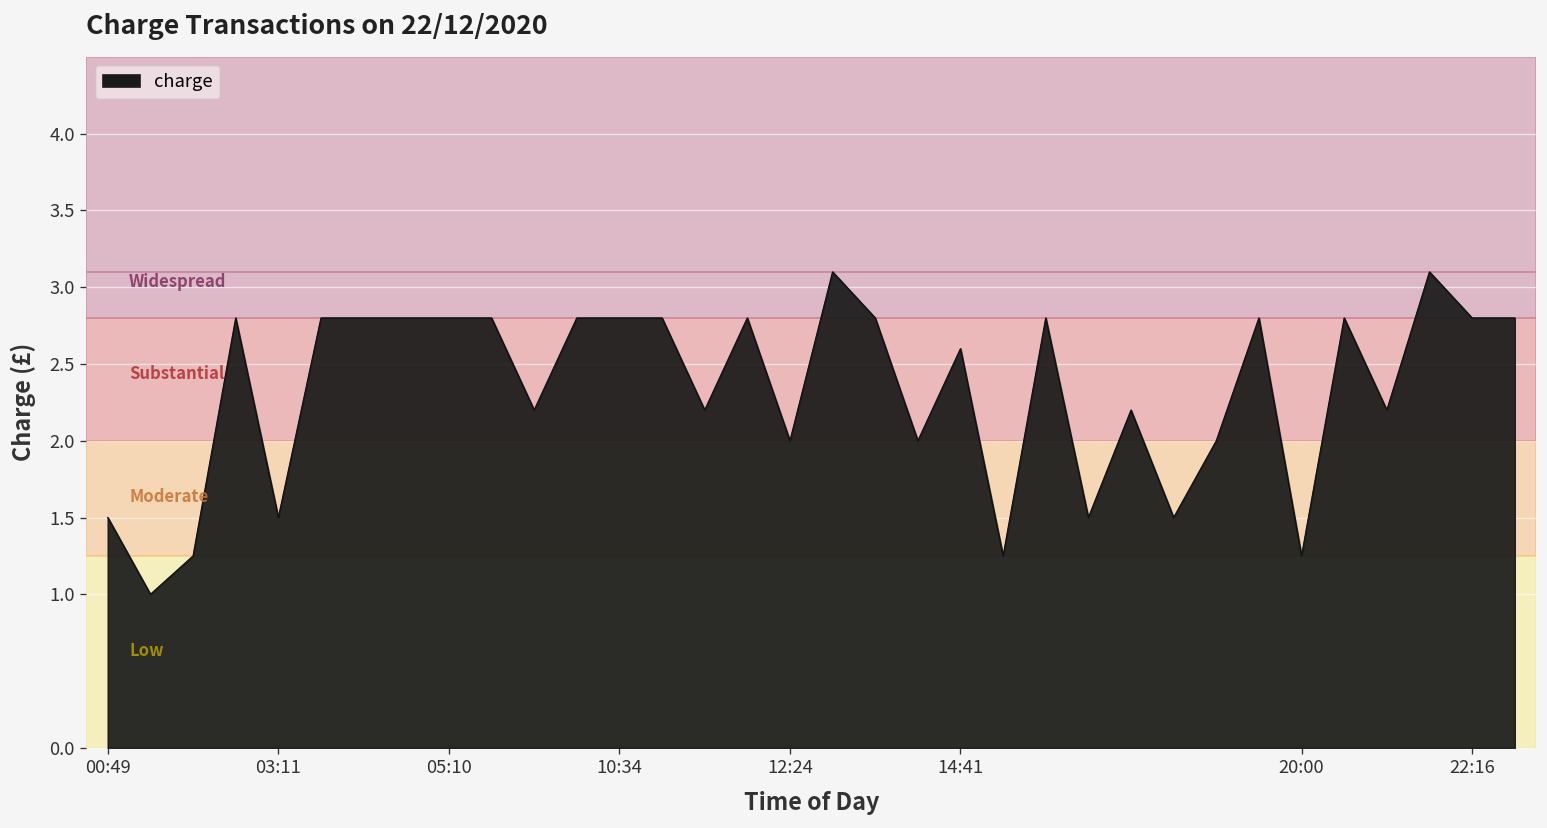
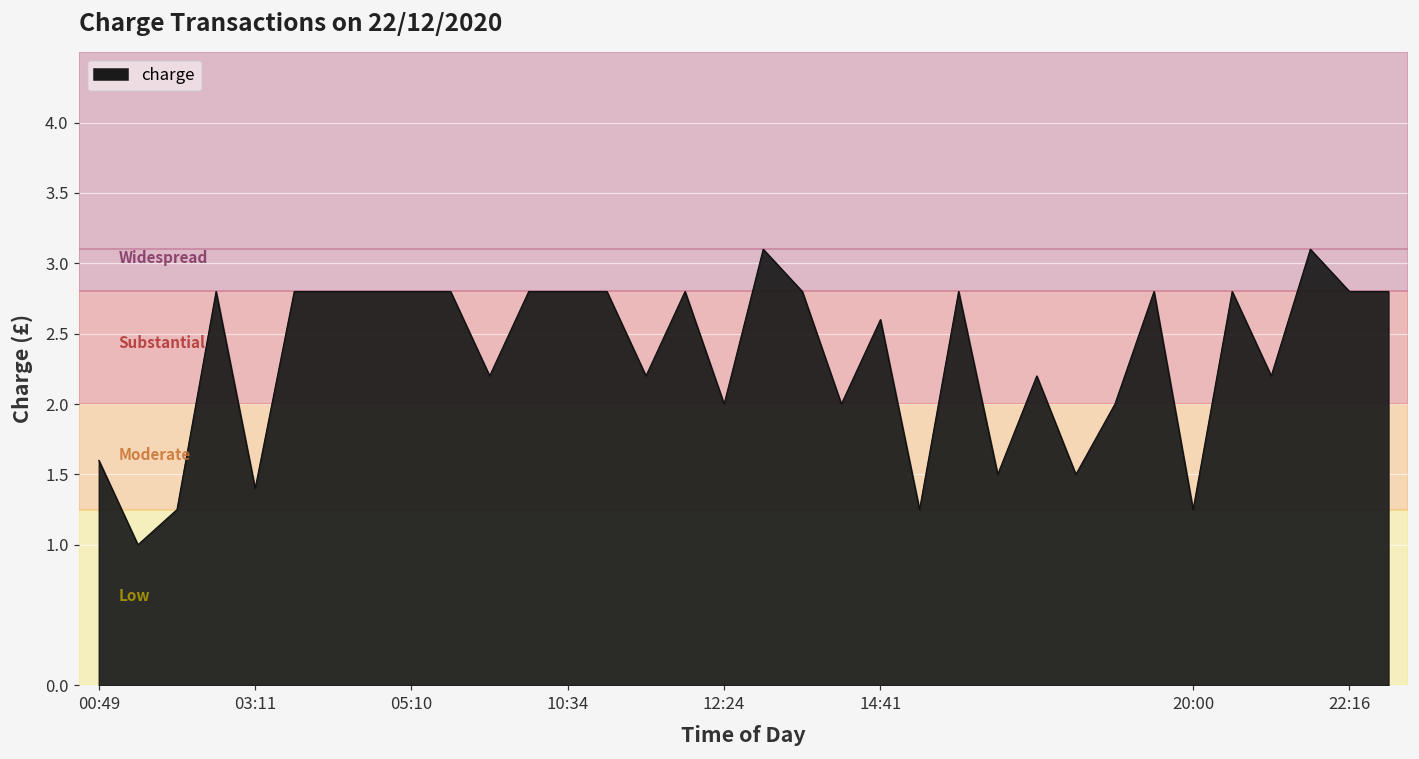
00:49: 1.5 -> 1.6
03:11: 1.5 -> 1.4
